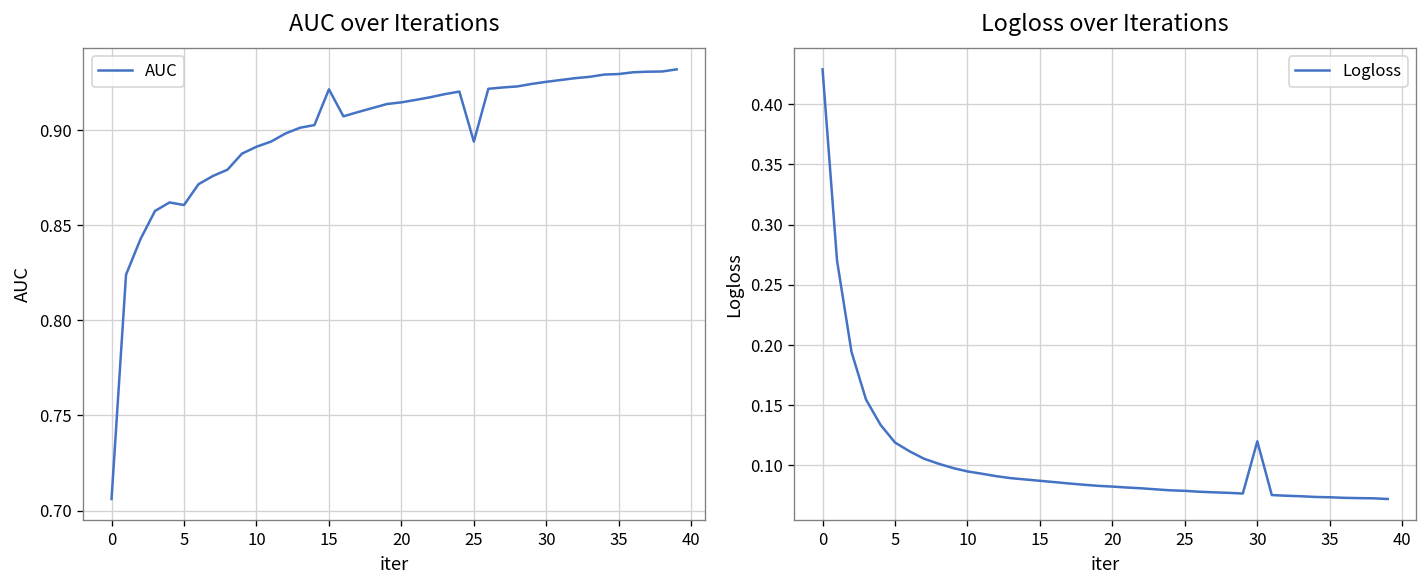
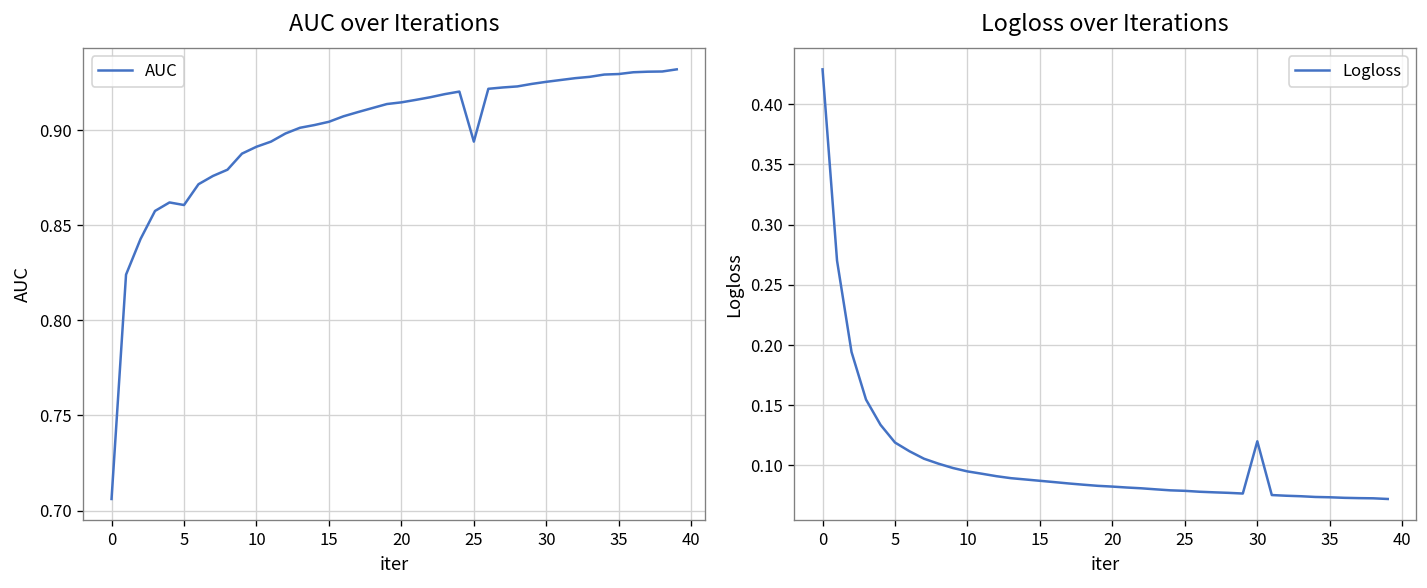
AUC over Iterations, 15: 0.921 -> 0.904
